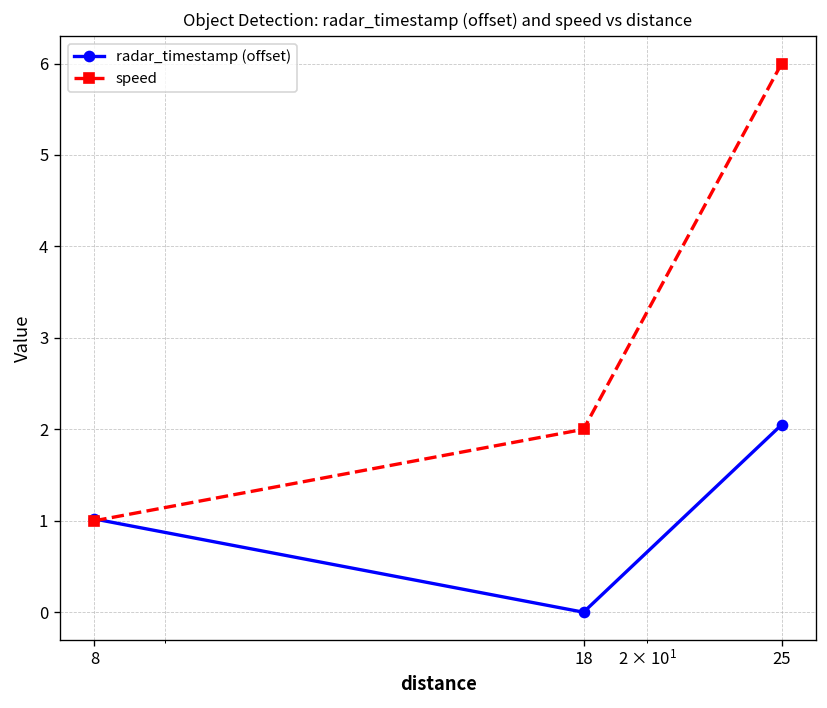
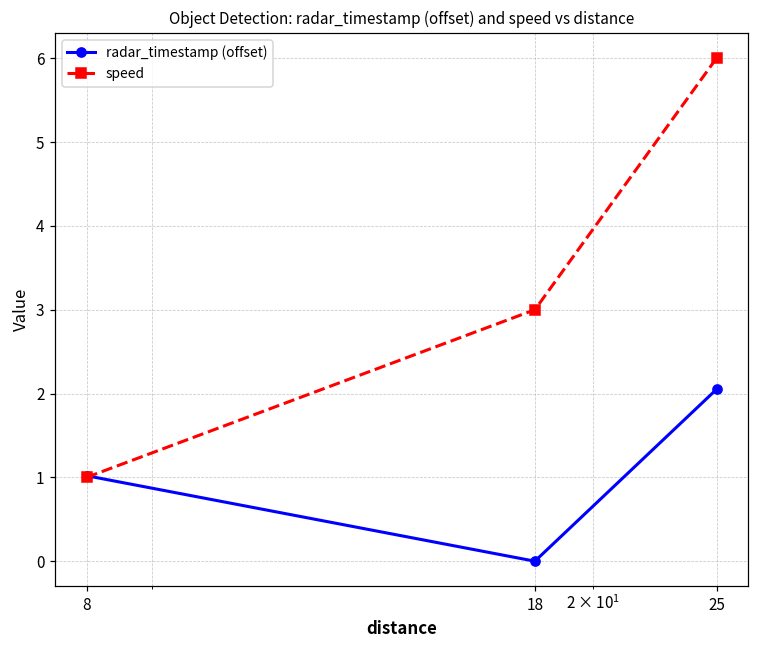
speed, 18: 2 -> 3
